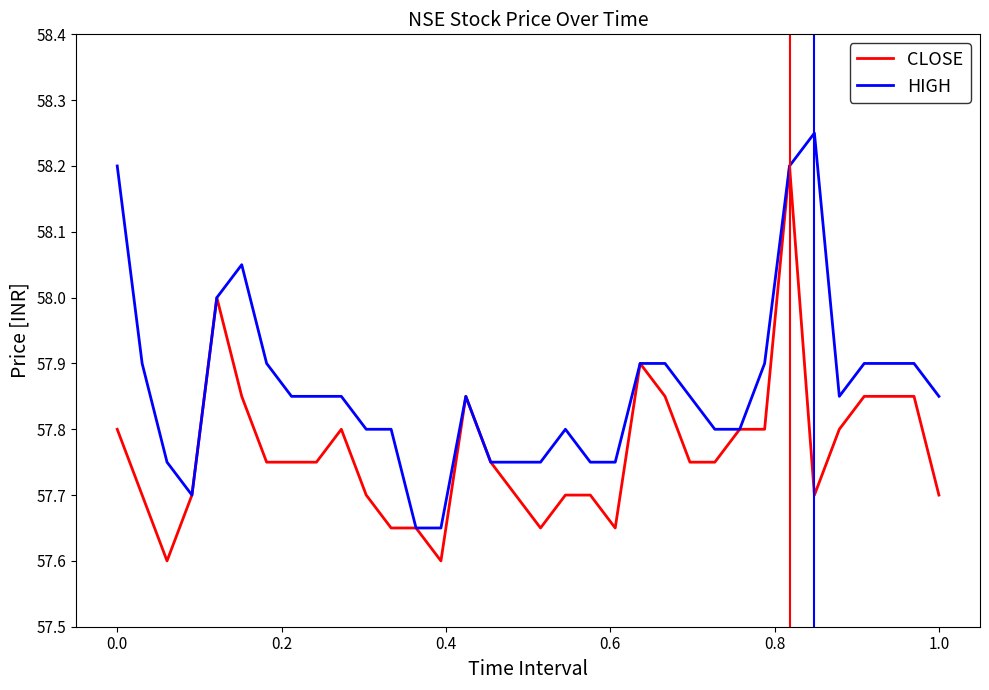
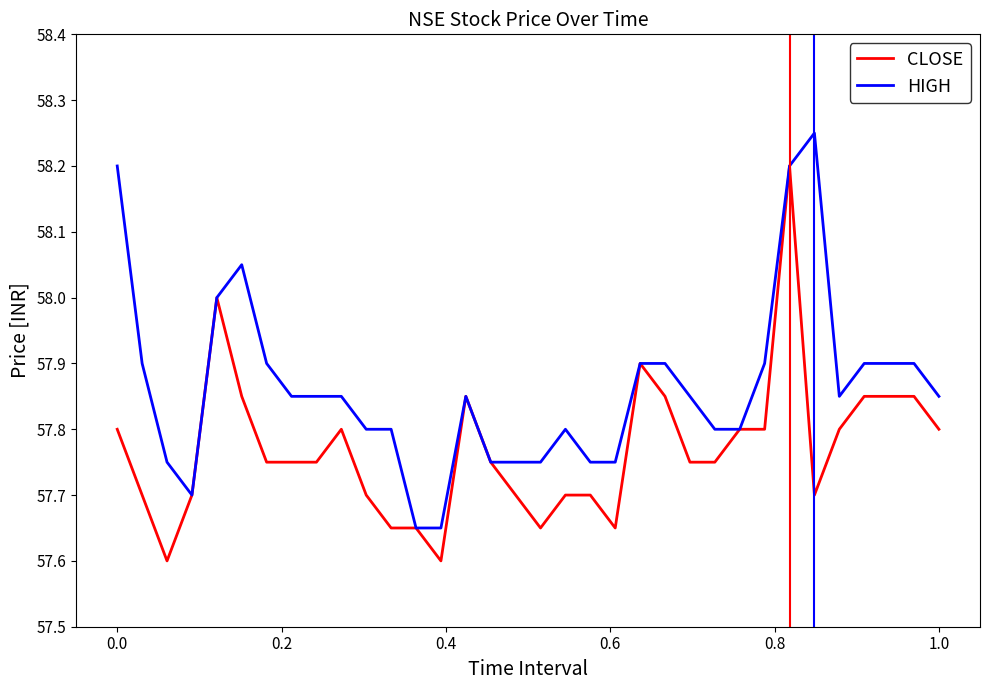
CLOSE, 1.0: 57.7 -> 57.8
